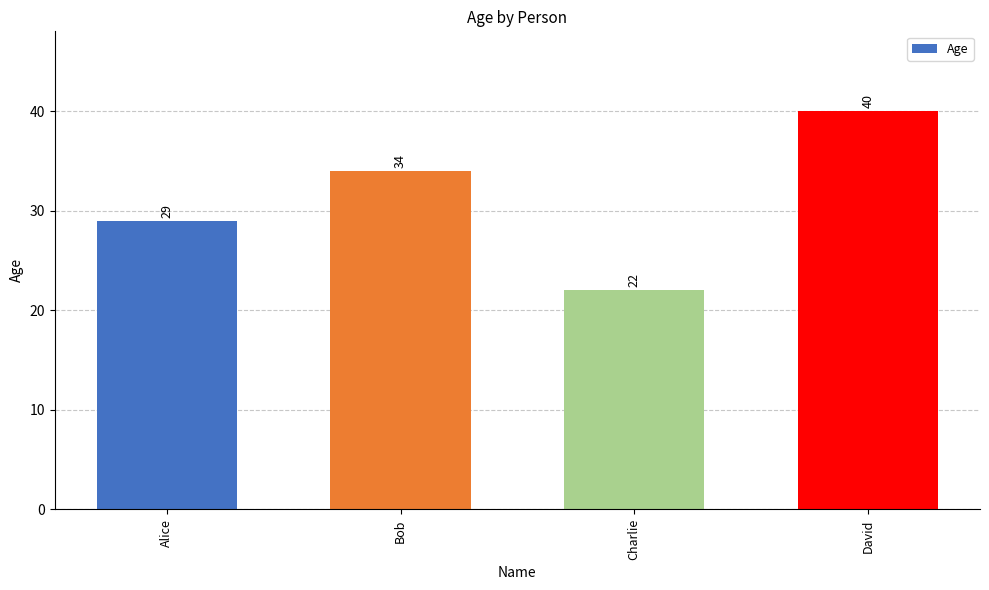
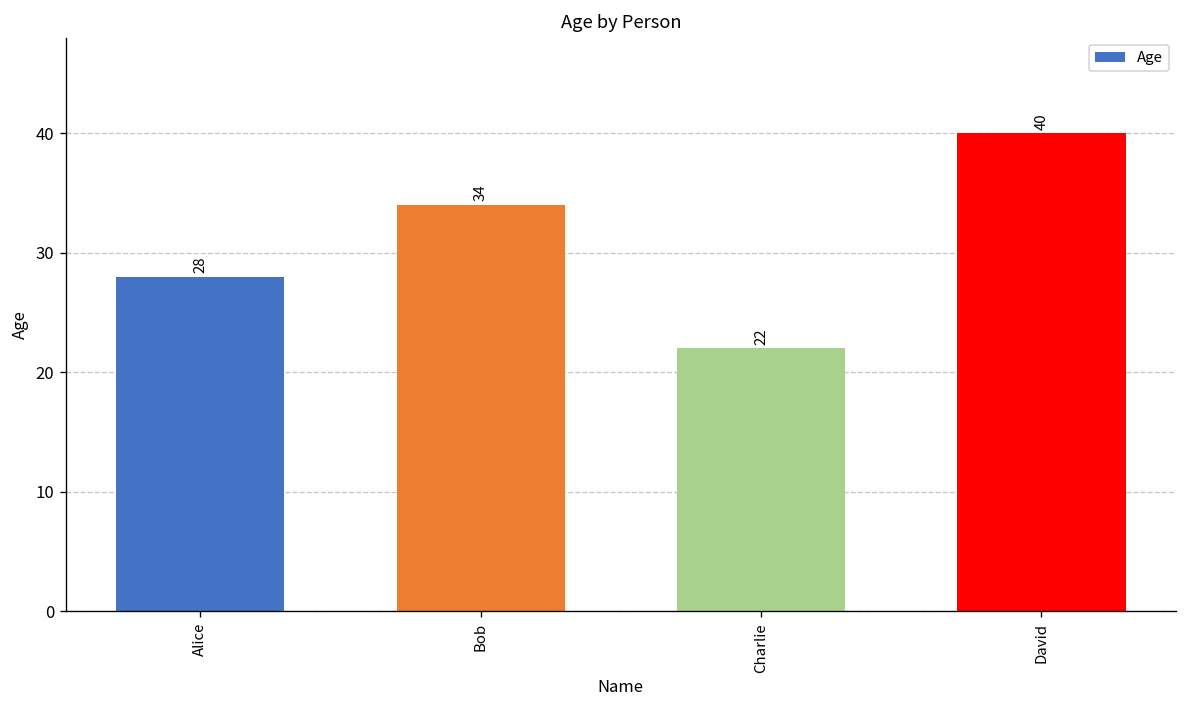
Alice: 29 -> 28
